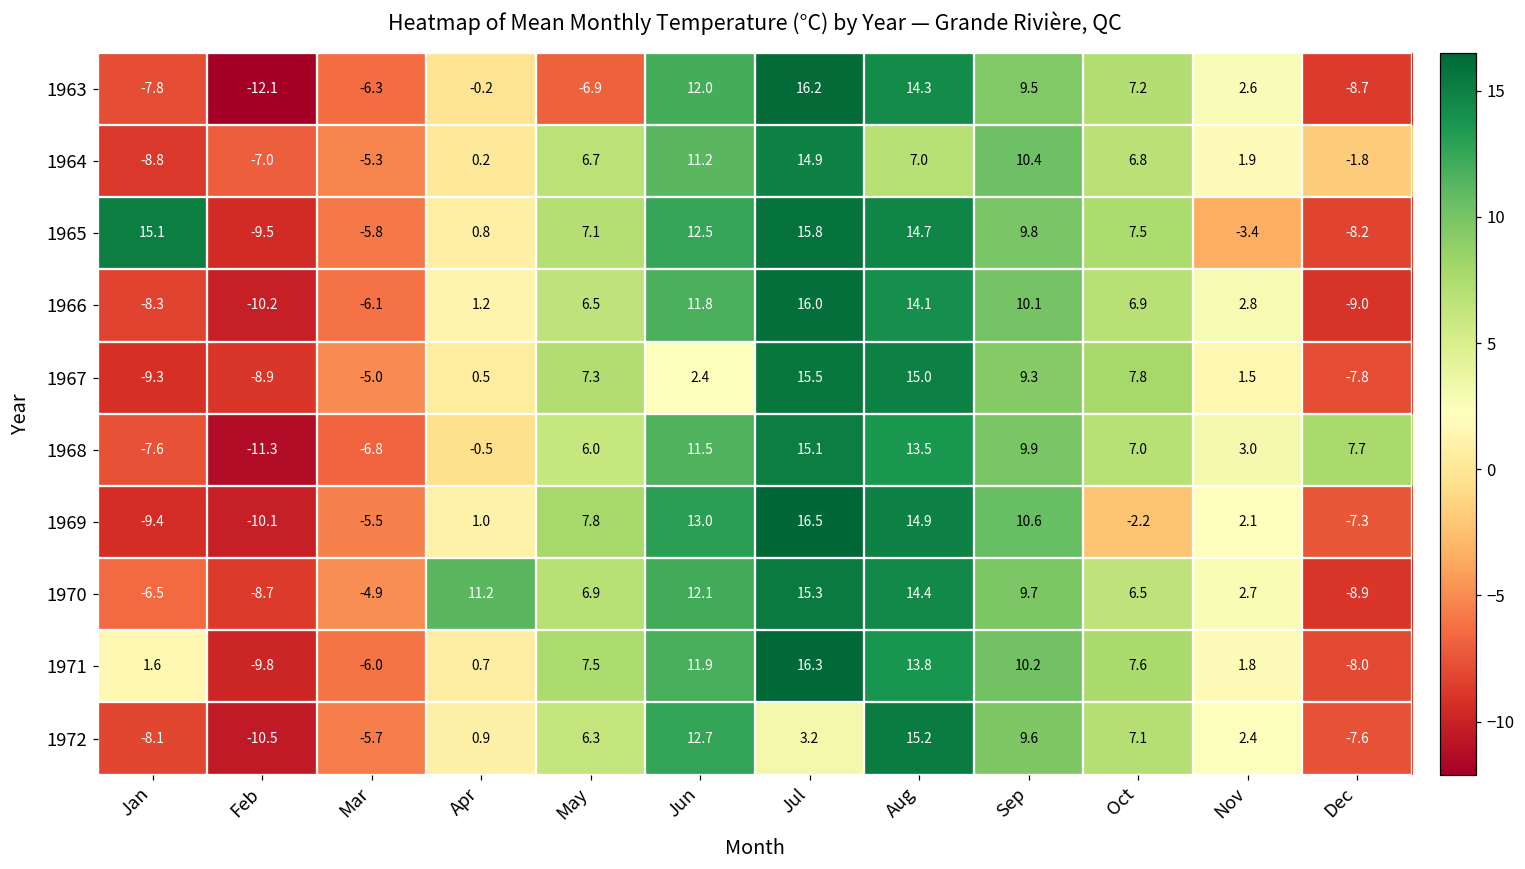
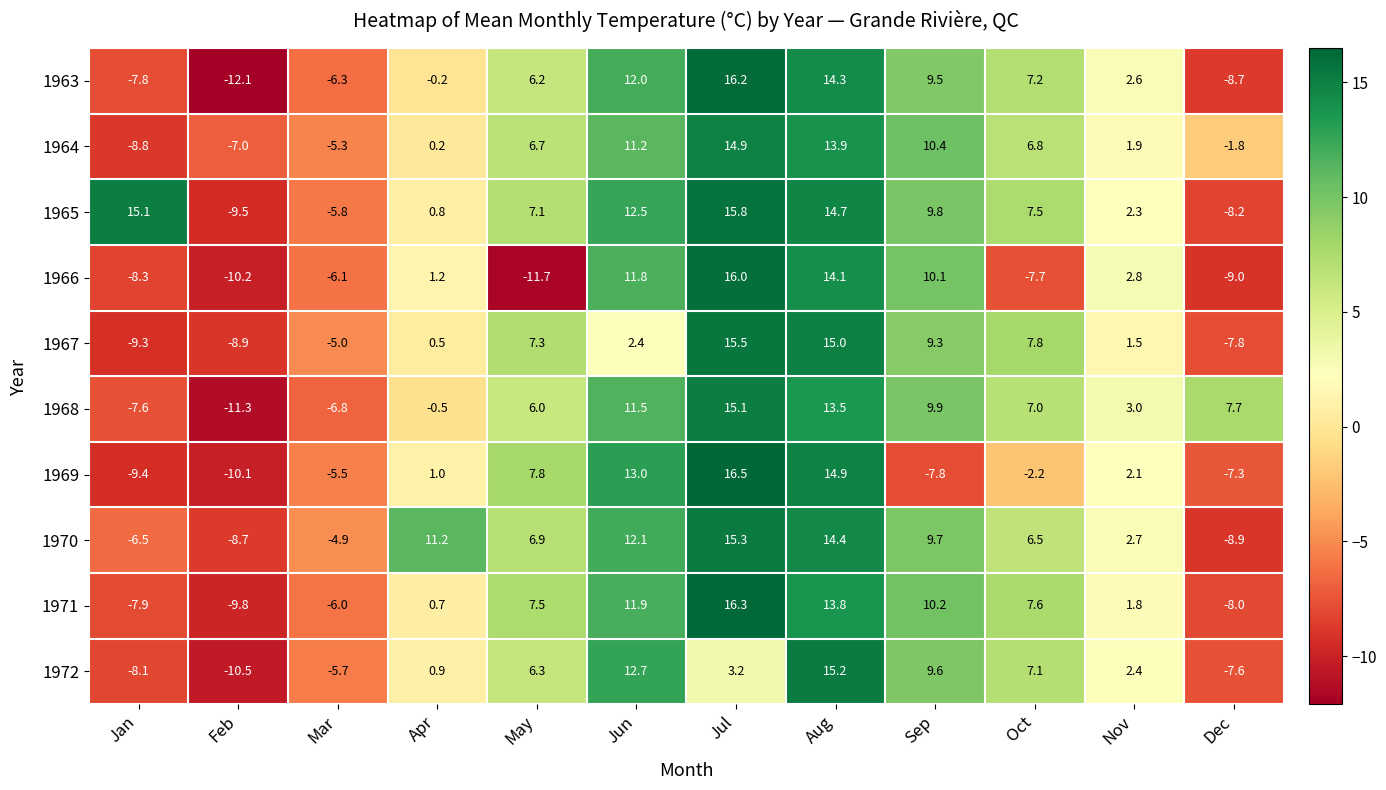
1963, May: -6.9 -> 6.2
1964, Aug: 7.0 -> 13.9
1965, Nov: -3.4 -> 2.3
1966, May: 6.5 -> -11.7
1966, Oct: 6.9 -> -7.7
1969, Sep: 10.6 -> -7.8
1971, Jan: 1.6 -> -7.9
